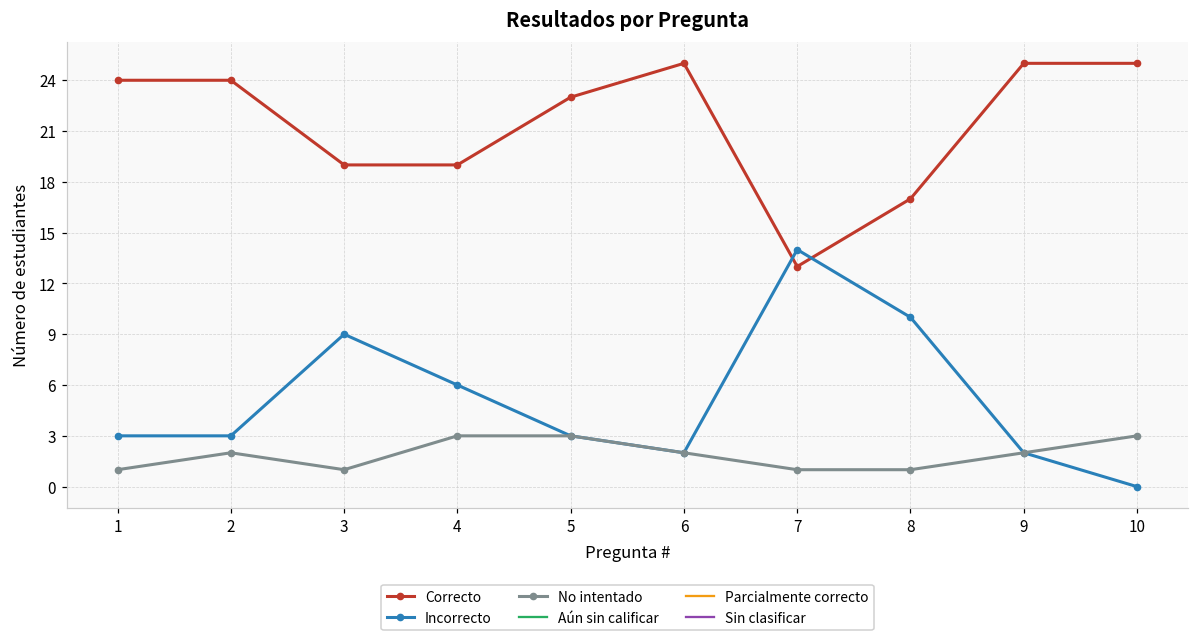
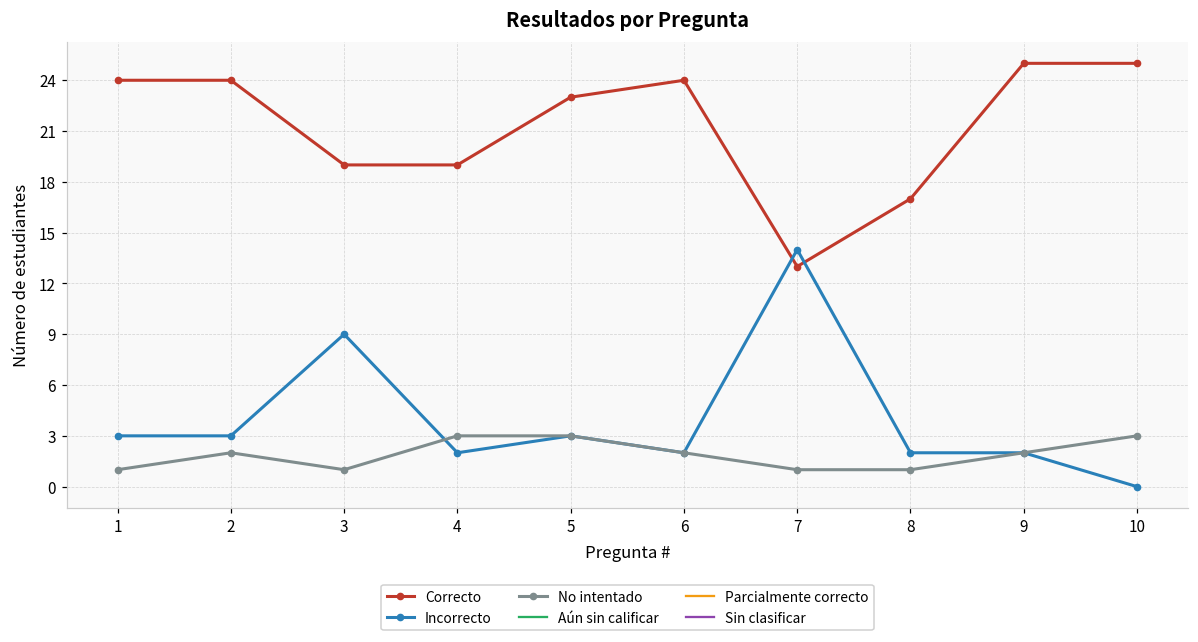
Incorrecto, 4: 6 -> 2
Correcto, 6: 25 -> 24
Incorrecto, 8: 10 -> 2
